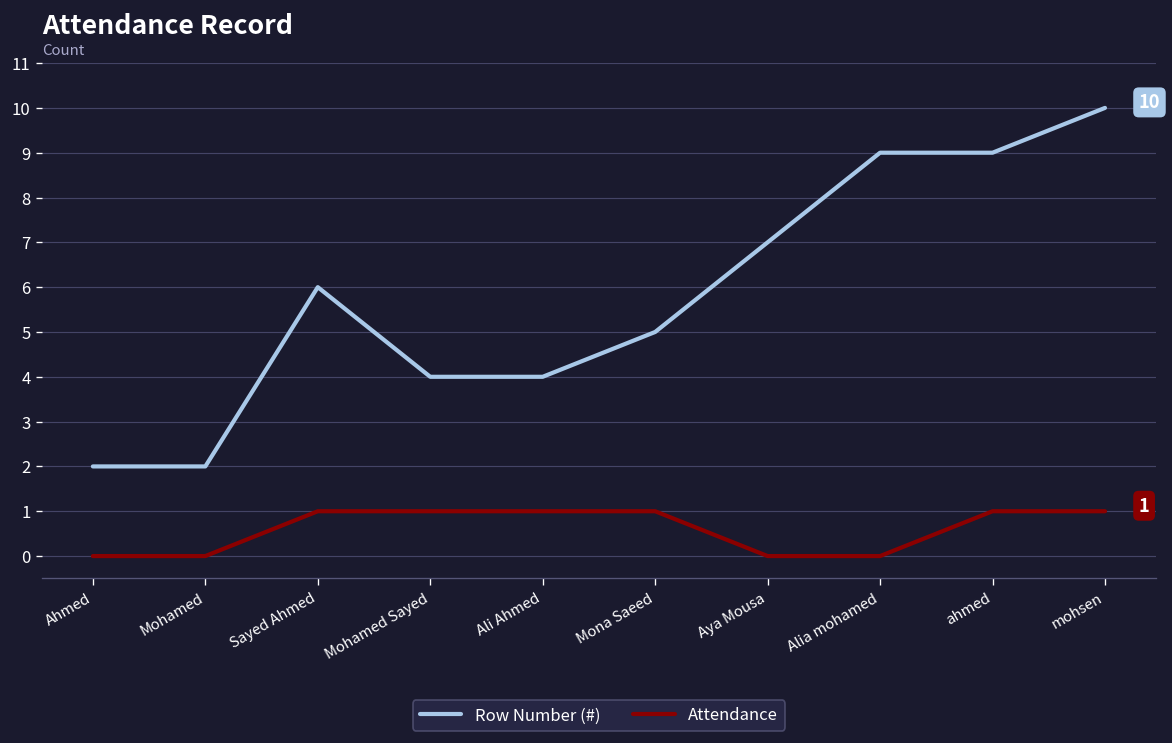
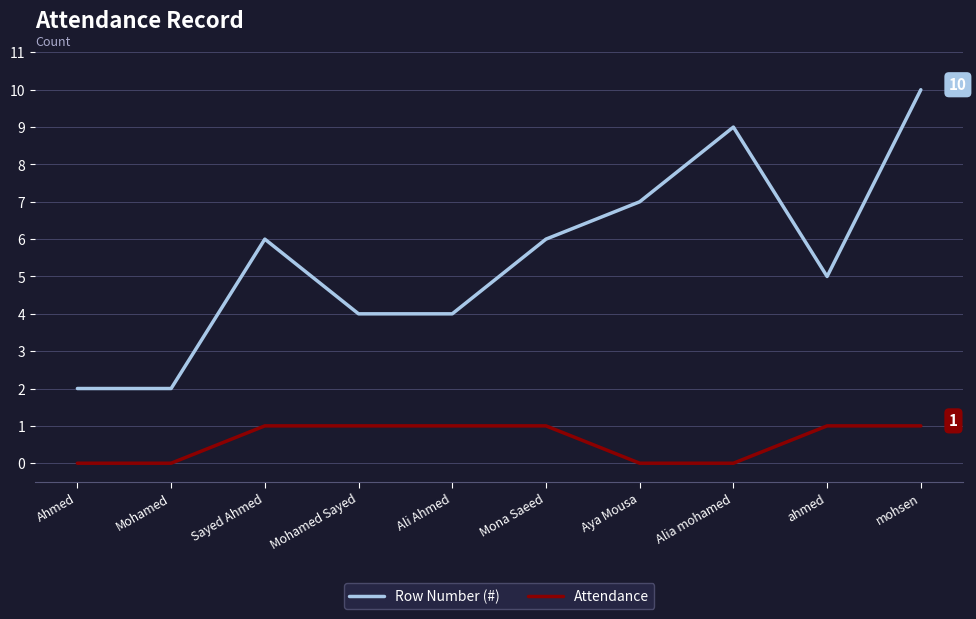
Row Number (#), Mona Saeed: 5 -> 6
Row Number (#), ahmed: 9 -> 5
